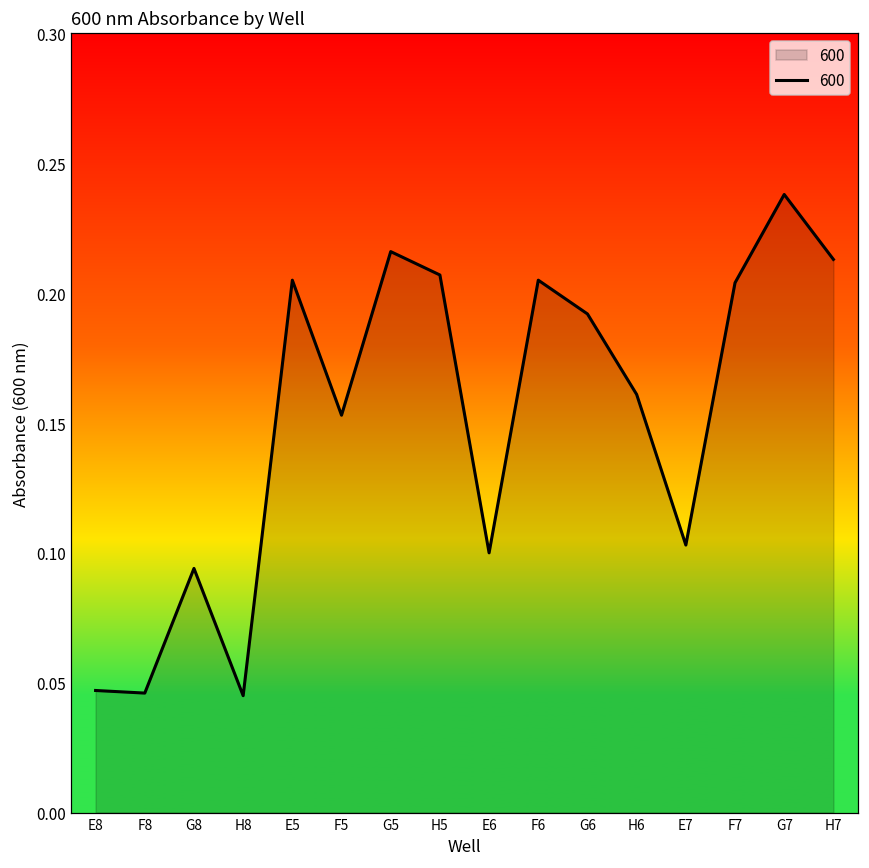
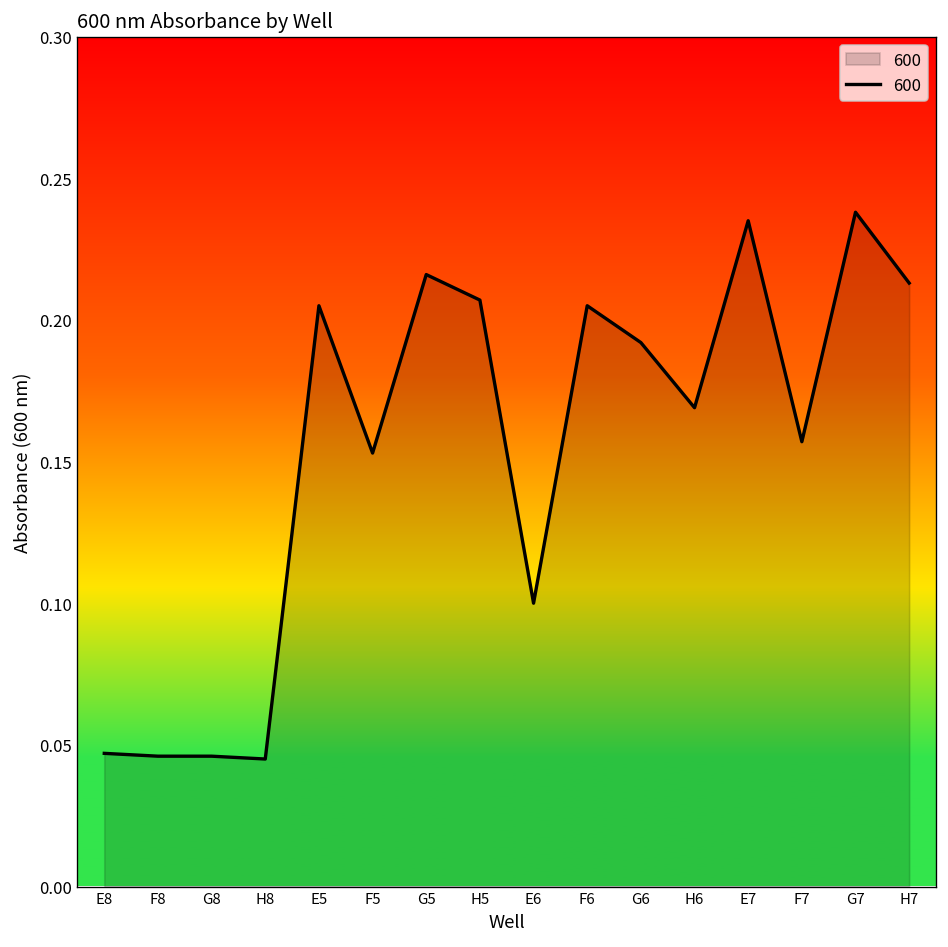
G8: 0.094 -> 0.046
H6: 0.161 -> 0.169
E7: 0.103 -> 0.235
F7: 0.204 -> 0.157
